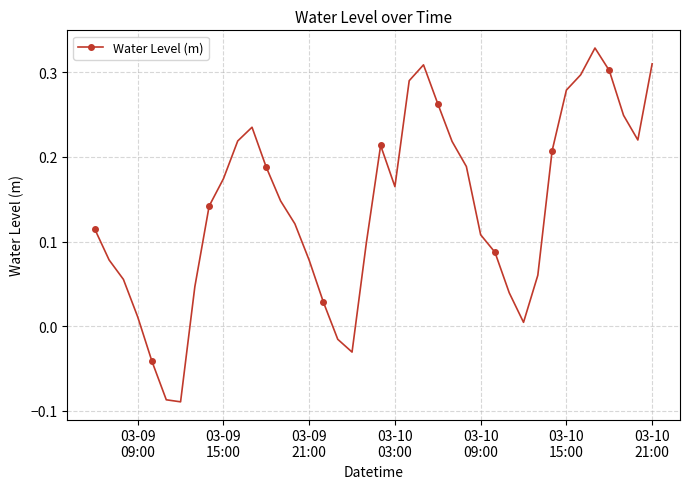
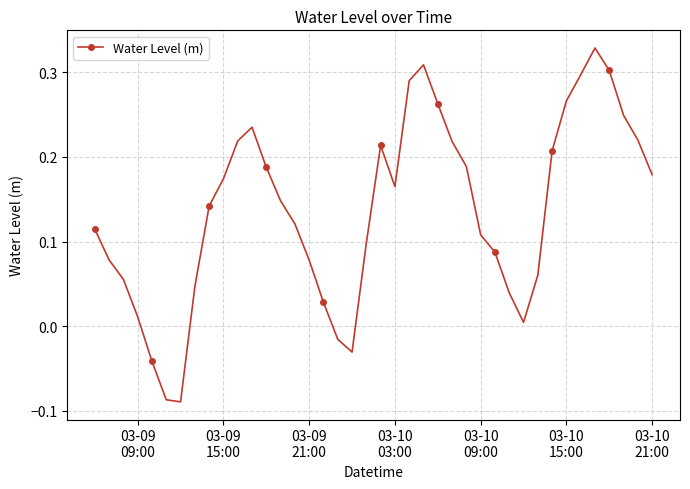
03-10 15:00: 0.28 -> 0.27
03-10 21:00: 0.31 -> 0.18
